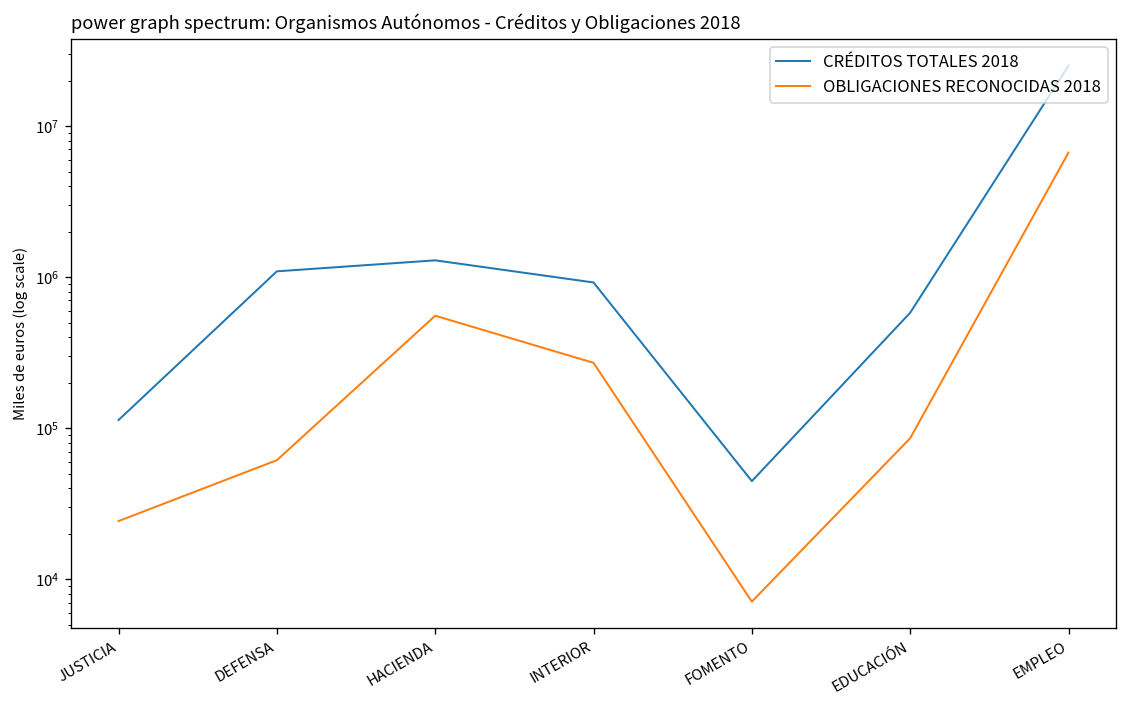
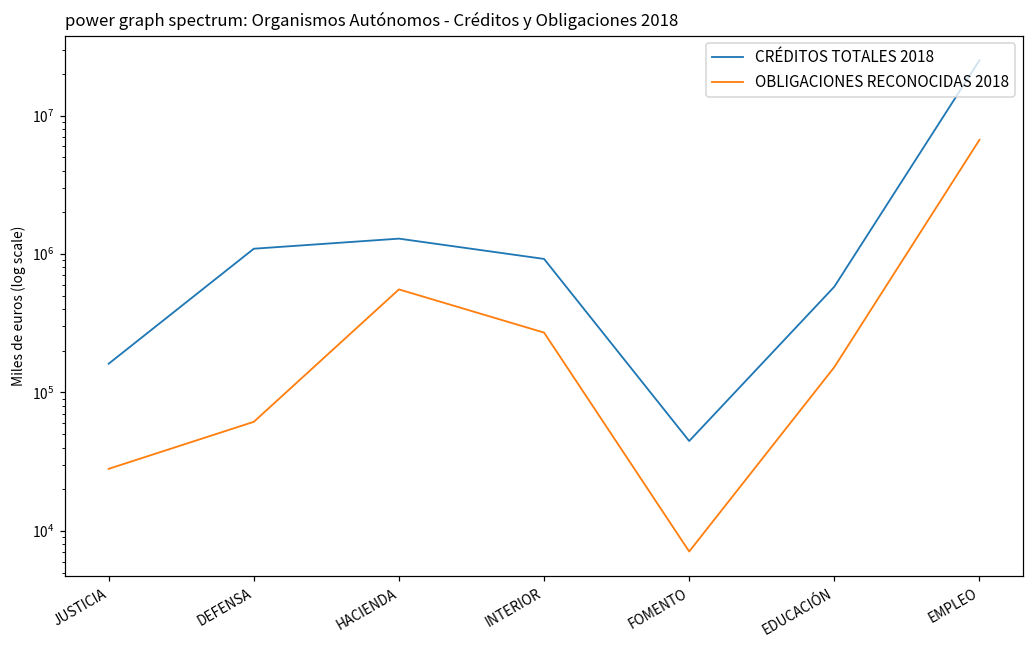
CRÉDITOS TOTALES 2018, JUSTICIA: 110000 -> 160000
OBLIGACIONES RECONOCIDAS 2018, JUSTICIA: 24000 -> 28000
OBLIGACIONES RECONOCIDAS 2018, EDUCACIÓN: 90000 -> 150000
